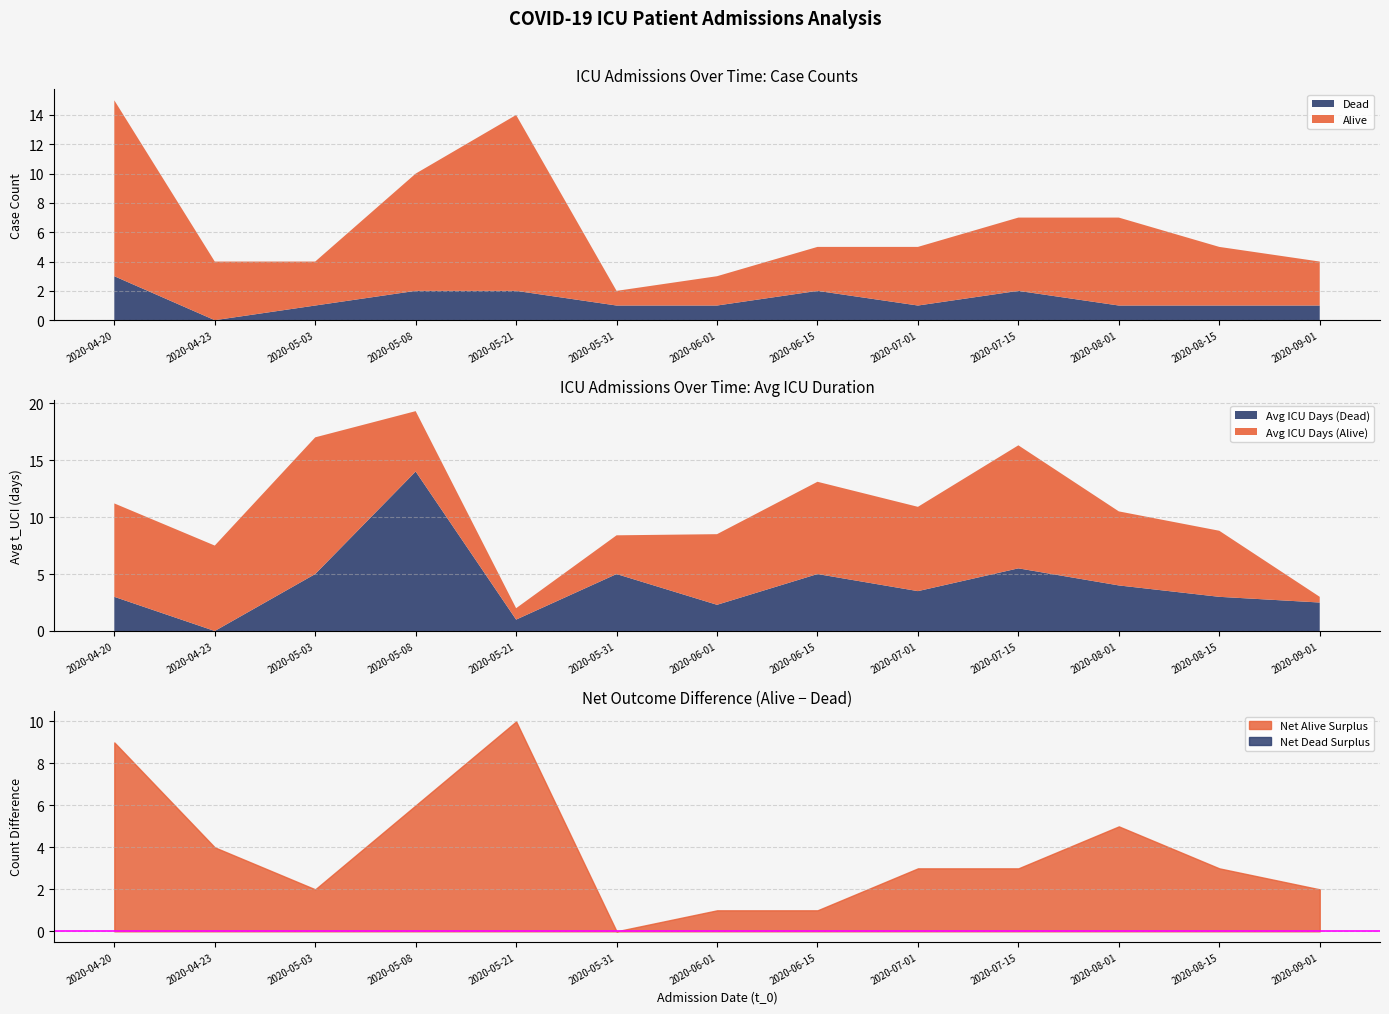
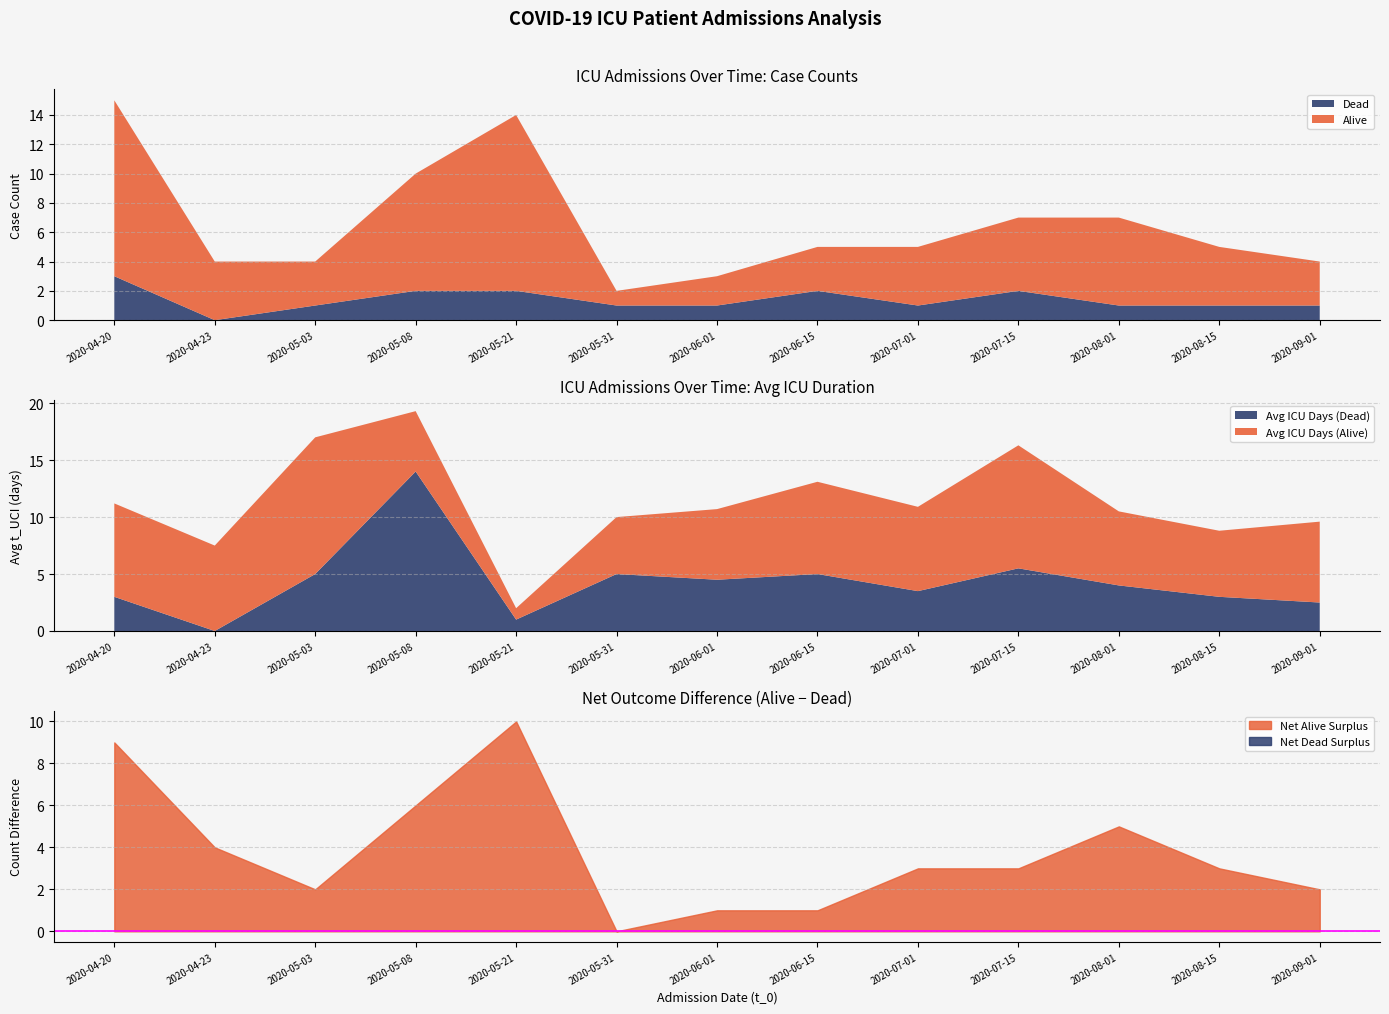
ICU Admissions Over Time: Avg ICU Duration, Avg ICU Days (Alive), 2020-05-31: 3.4 -> 5.0
ICU Admissions Over Time: Avg ICU Duration, Avg ICU Days (Dead), 2020-06-01: 2.3 -> 4.5
ICU Admissions Over Time: Avg ICU Duration, Avg ICU Days (Alive), 2020-09-01: 0.5 -> 7.1
